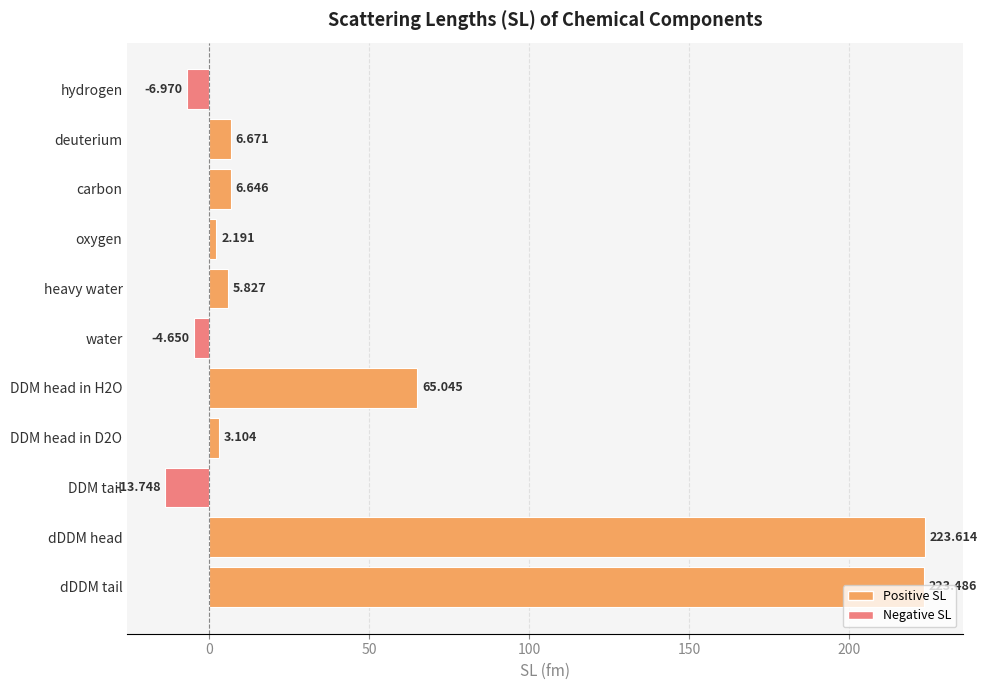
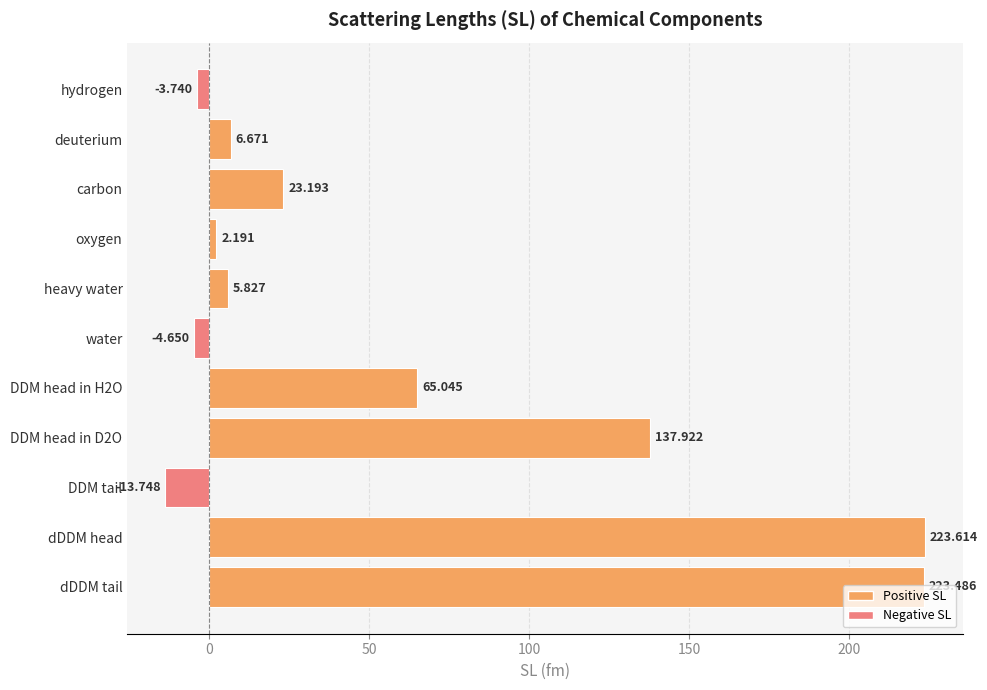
hydrogen: -6.970 -> -3.740
carbon: 6.646 -> 23.193
DDM head in D2O: 3.104 -> 137.922
